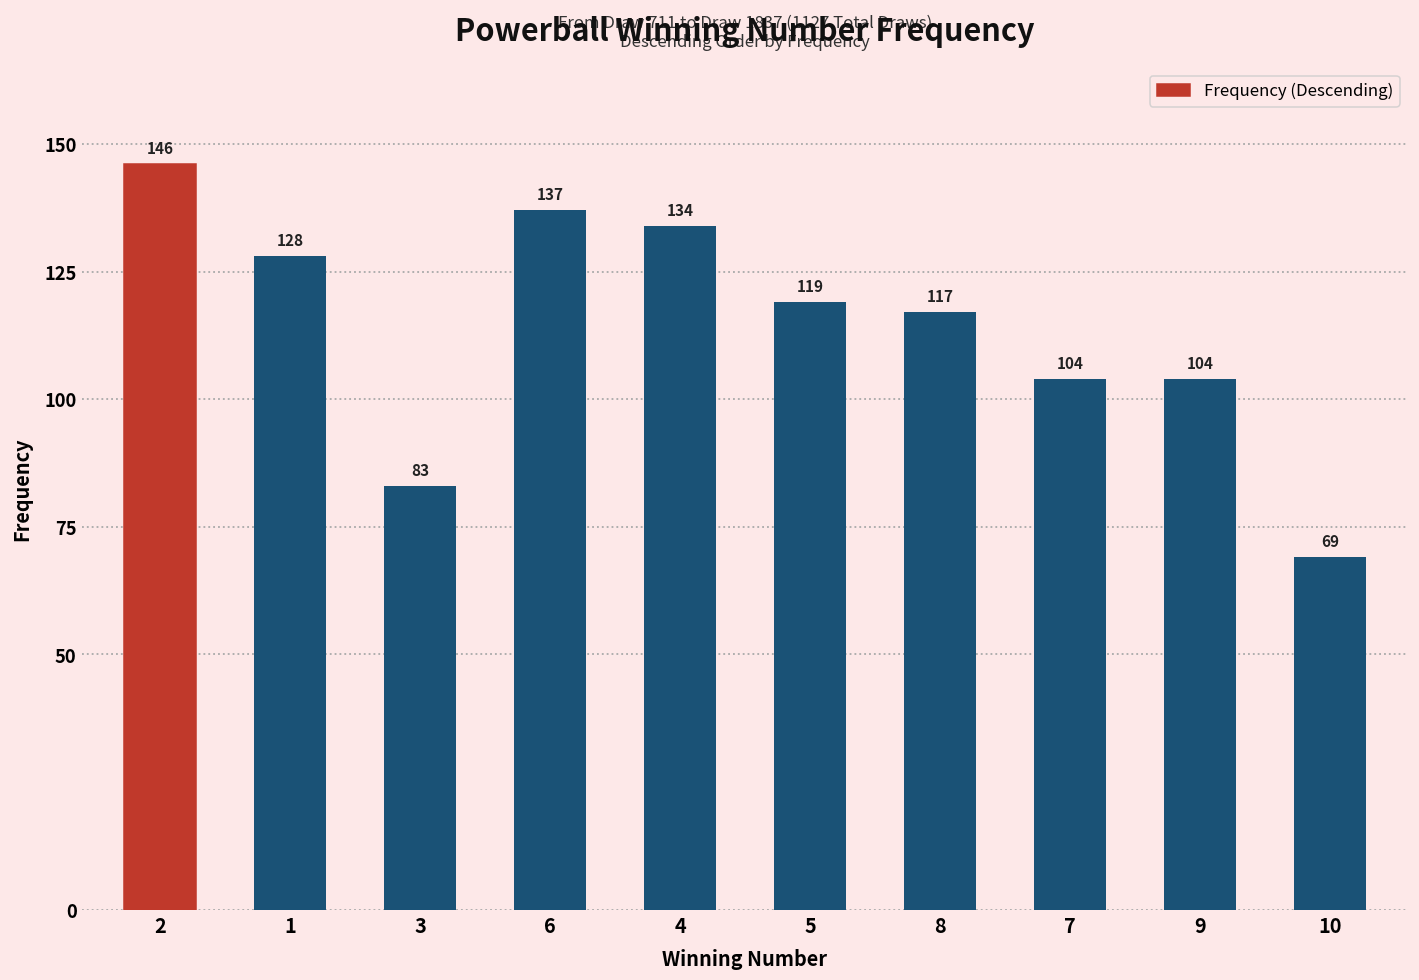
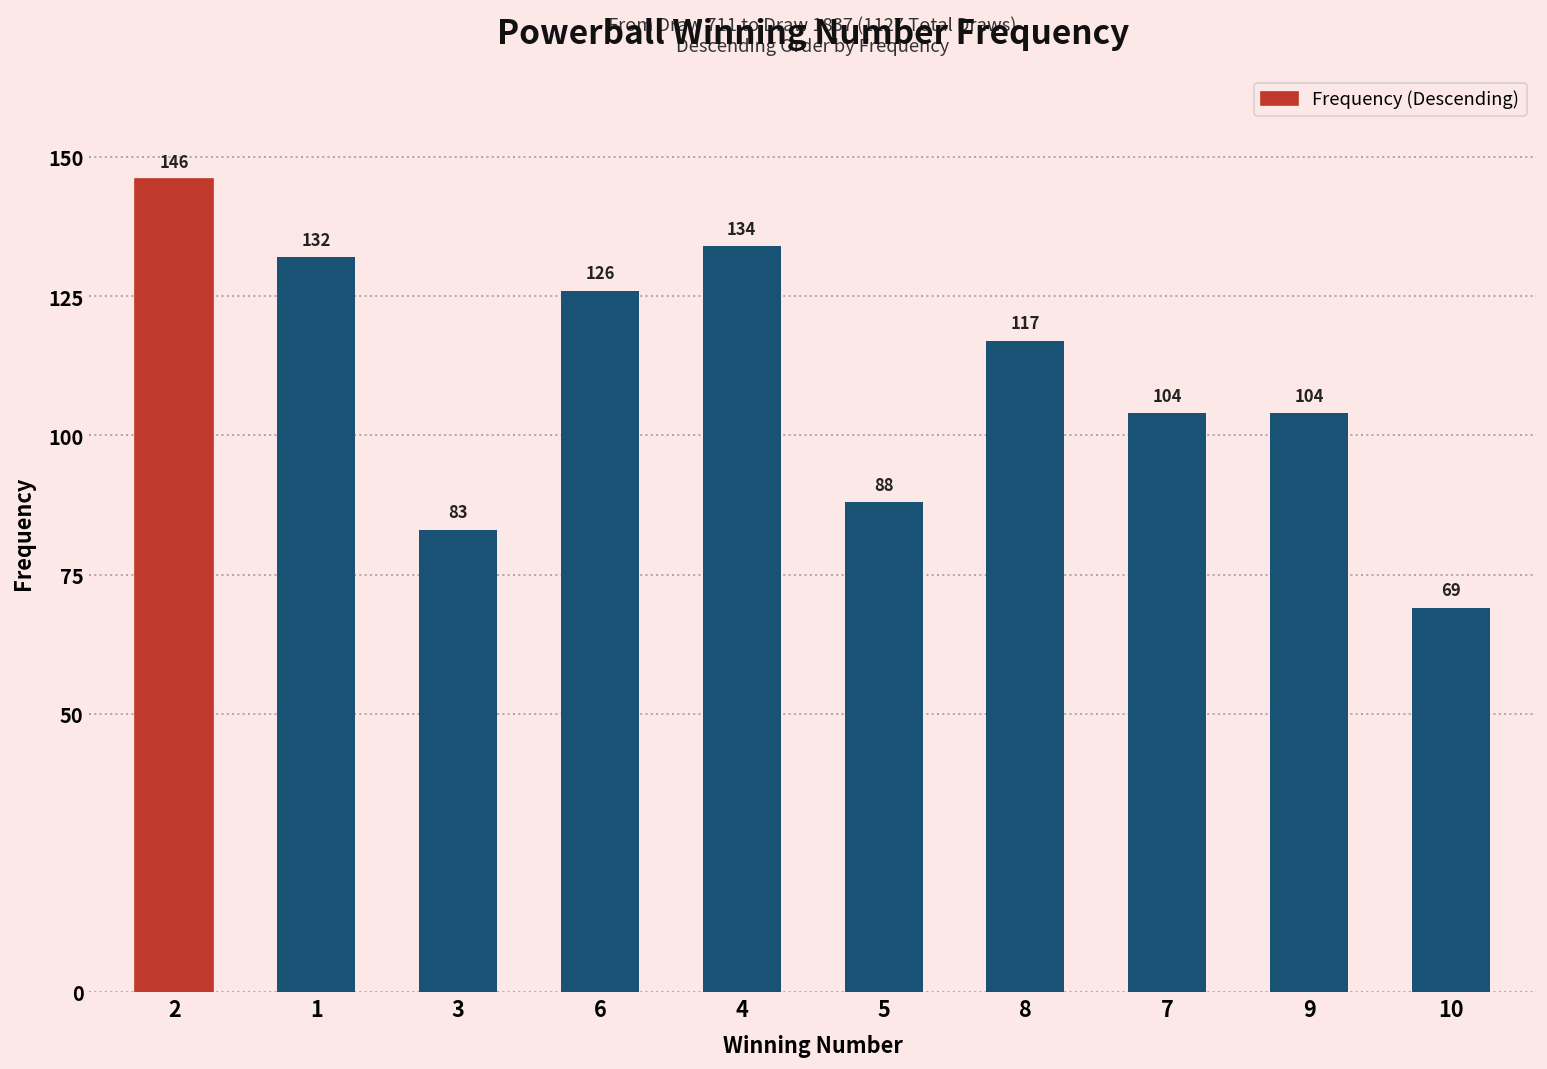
1: 128 -> 132
6: 137 -> 126
5: 119 -> 88
